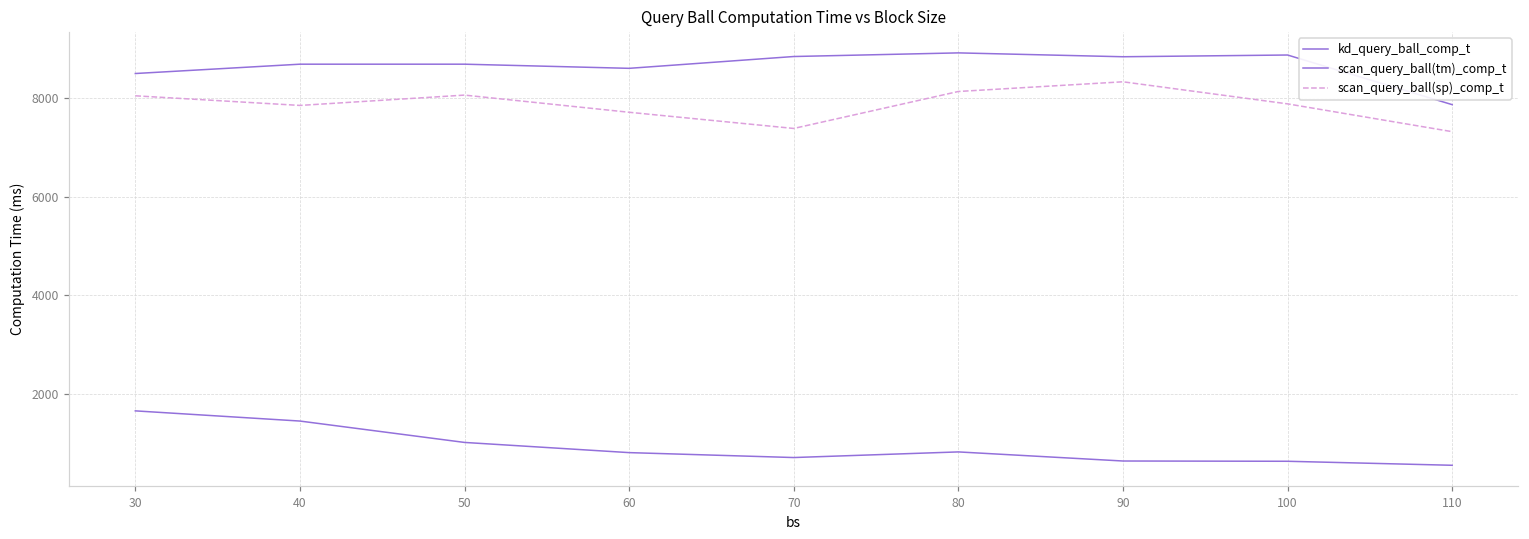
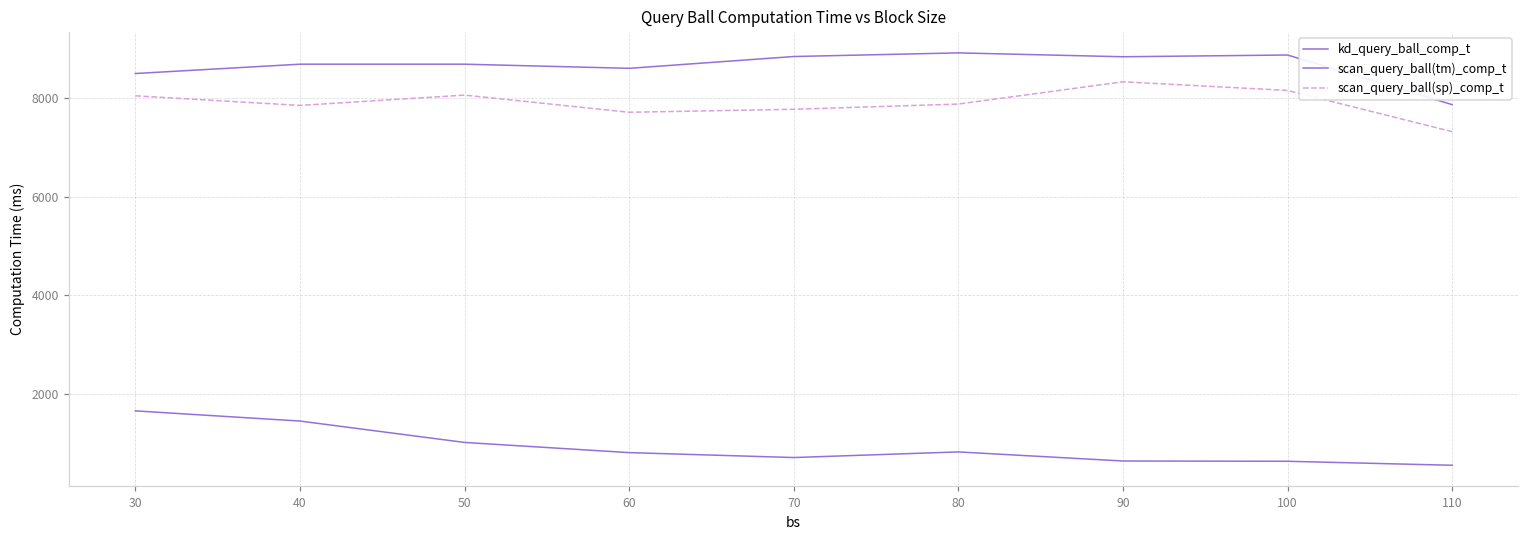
scan_query_ball(sp)_comp_t, 70: 7400 -> 7800
scan_query_ball(sp)_comp_t, 80: 8100 -> 7900
scan_query_ball(sp)_comp_t, 100: 7900 -> 8100
